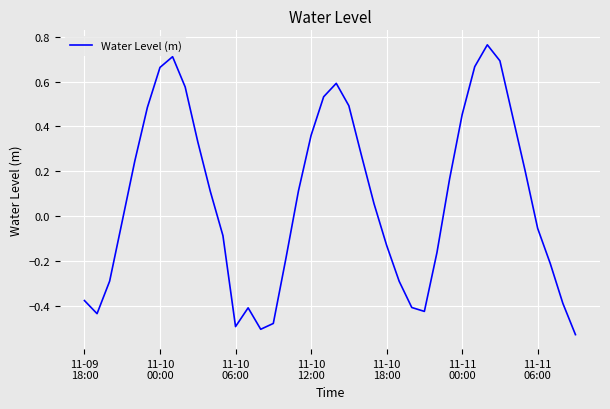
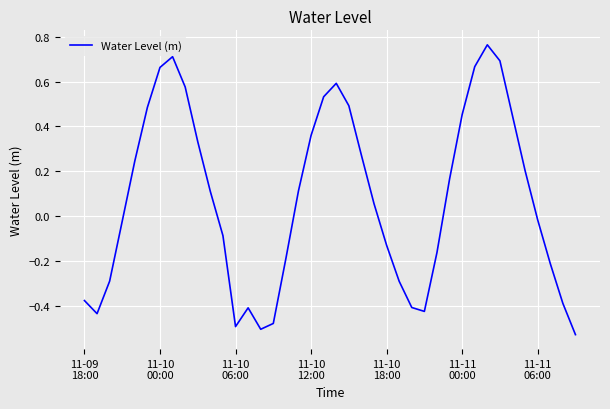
11-11 06:00: -0.06 -> -0.02
